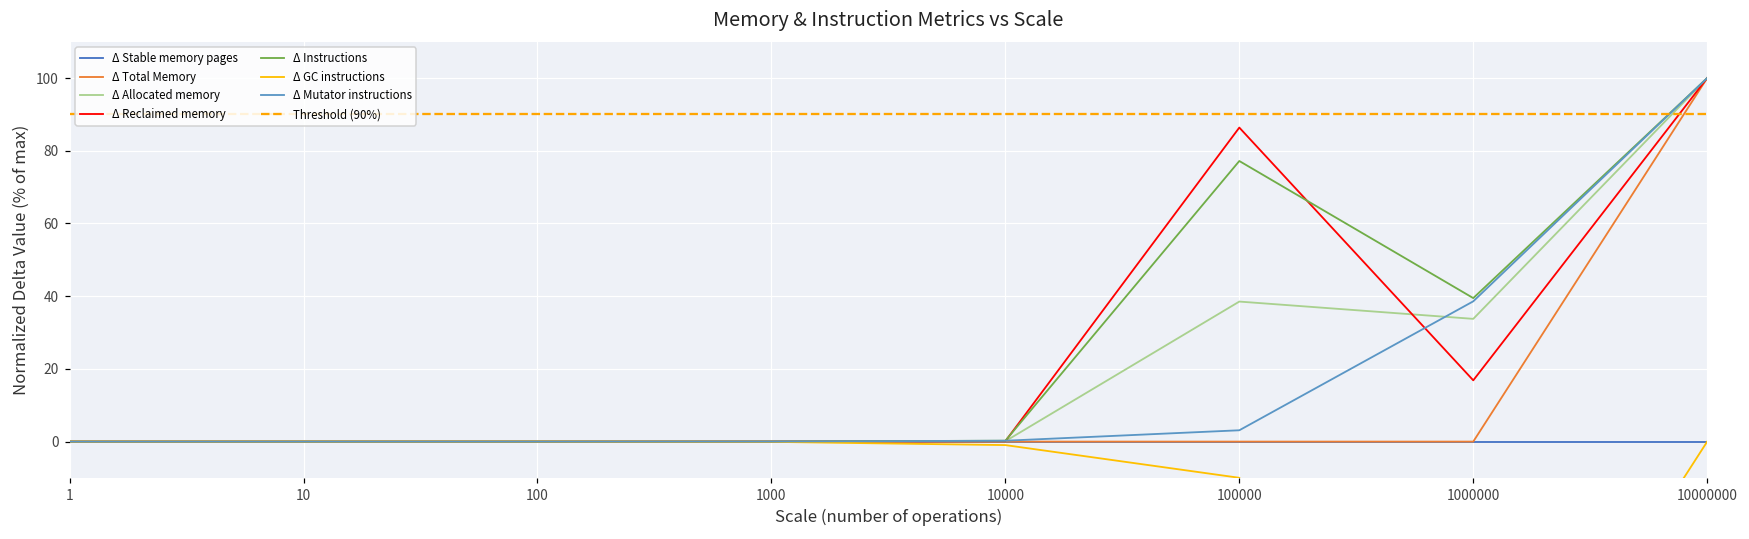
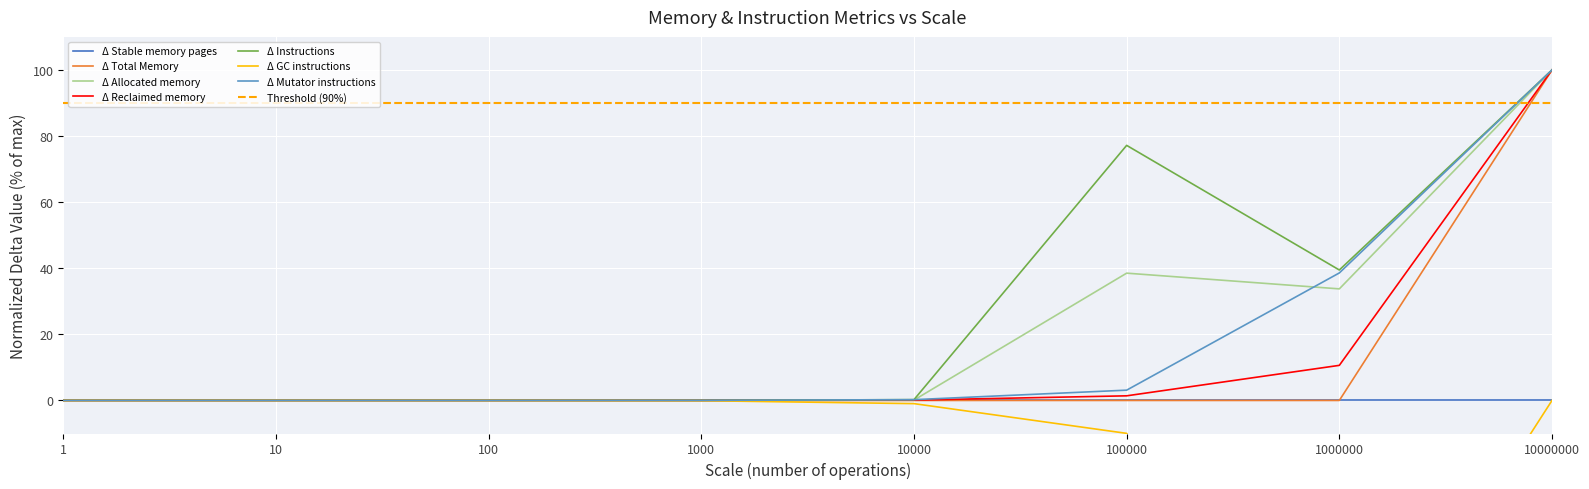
Δ Reclaimed memory, 100000: 86 -> 1
Δ Reclaimed memory, 1000000: 17 -> 11
